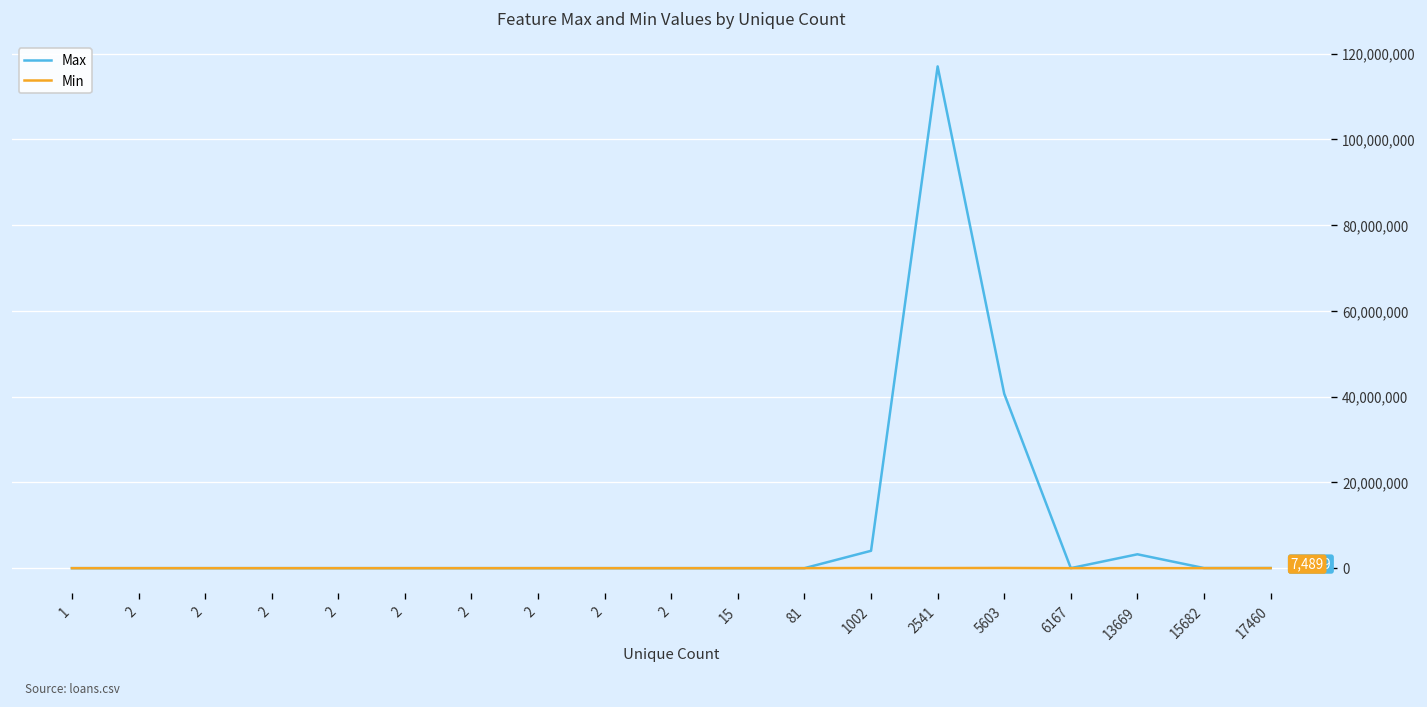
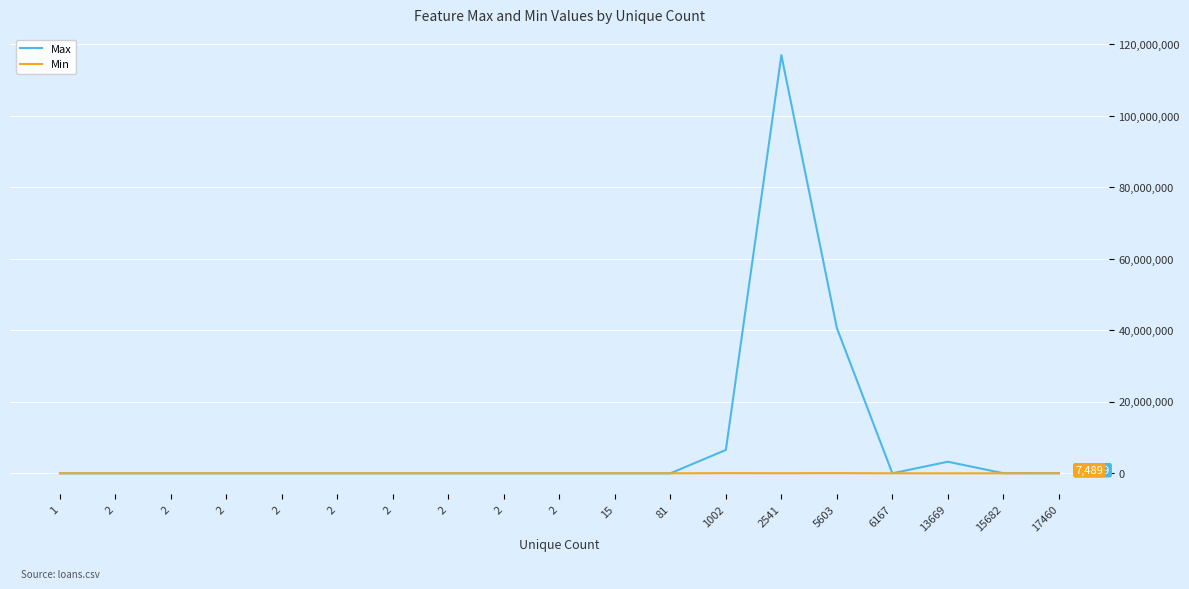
Max, 1002: 4,000,000 -> 7,000,000
